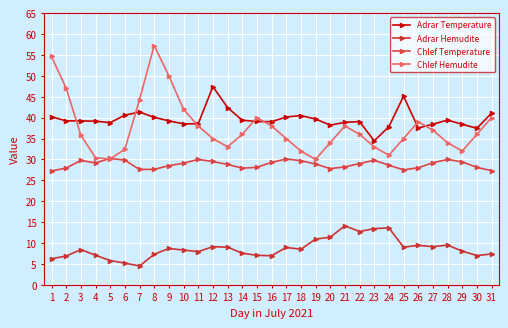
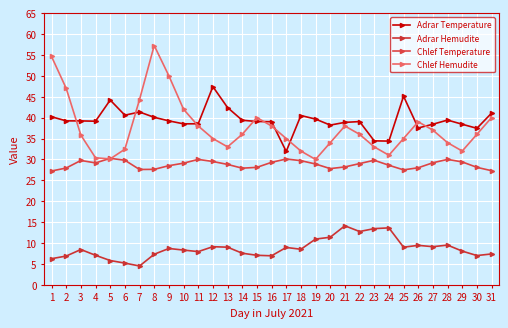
Adrar Temperature, 5: 39 -> 44
Adrar Temperature, 17: 40 -> 32
Adrar Temperature, 24: 38 -> 34
